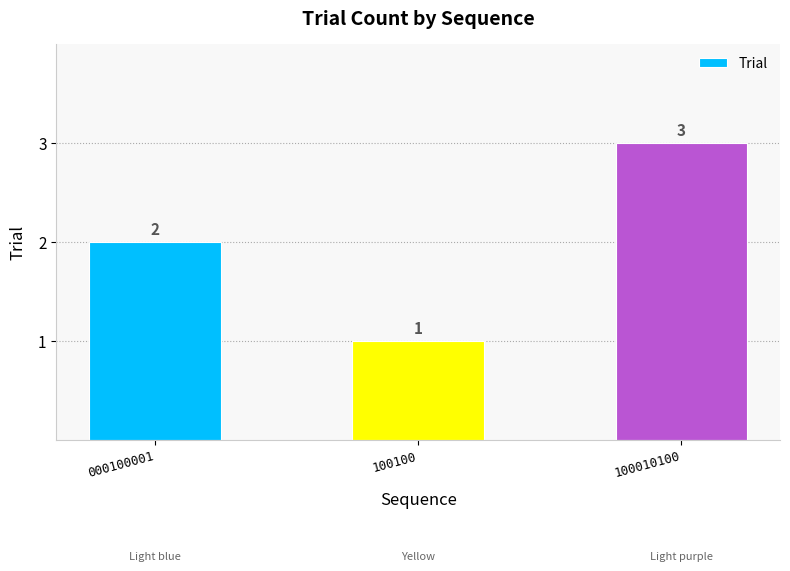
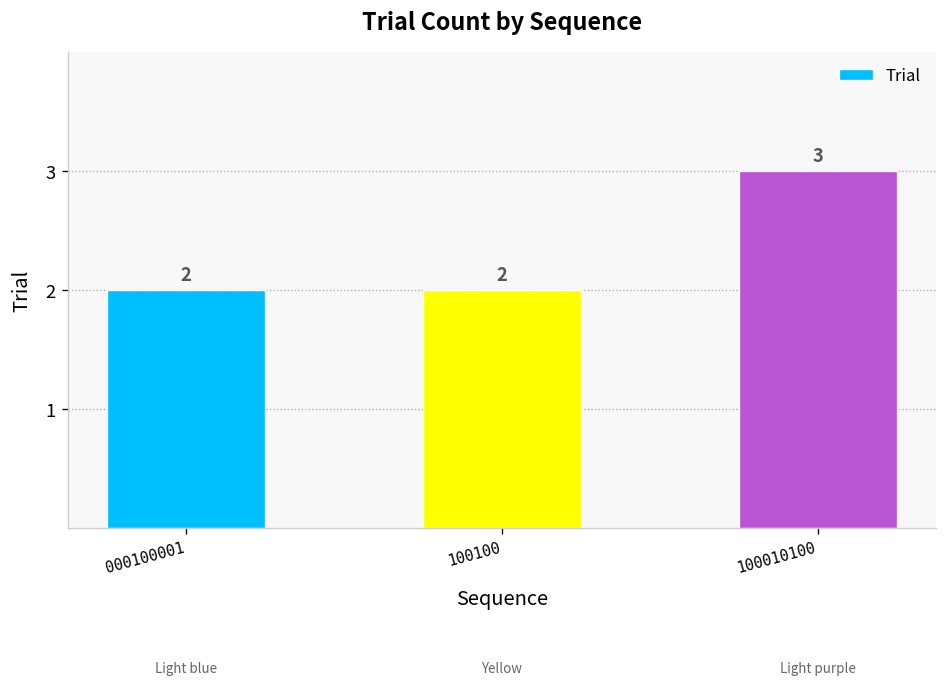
100100: 1 -> 2
